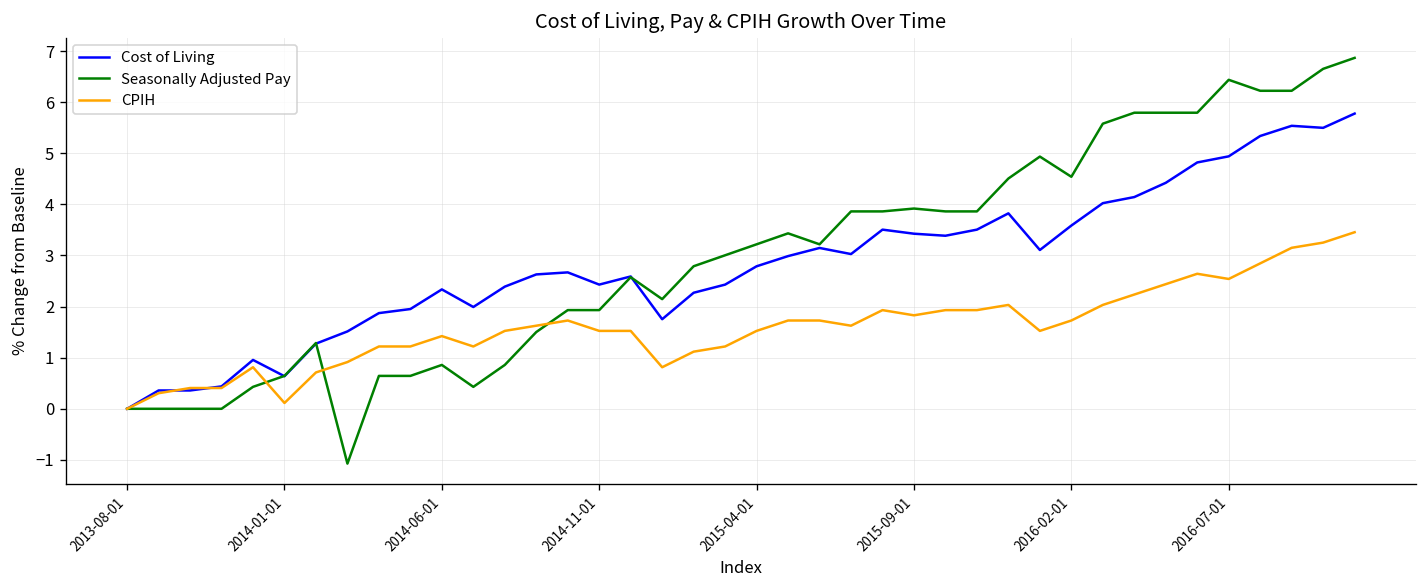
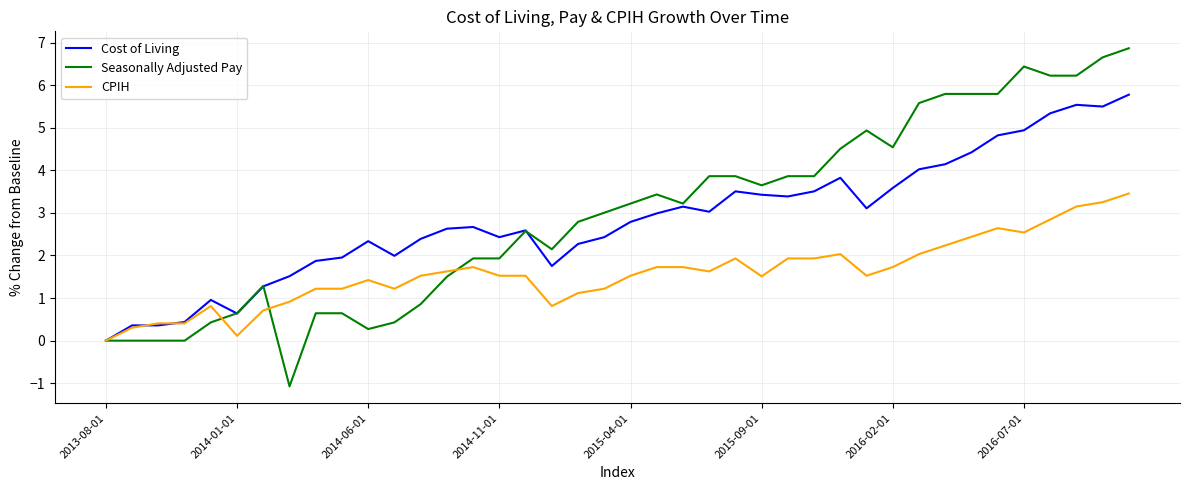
Seasonally Adjusted Pay, 2014-06-01: 0.9 -> 0.3
Seasonally Adjusted Pay, 2015-09-01: 3.9 -> 3.6
CPIH, 2015-09-01: 1.8 -> 1.5
